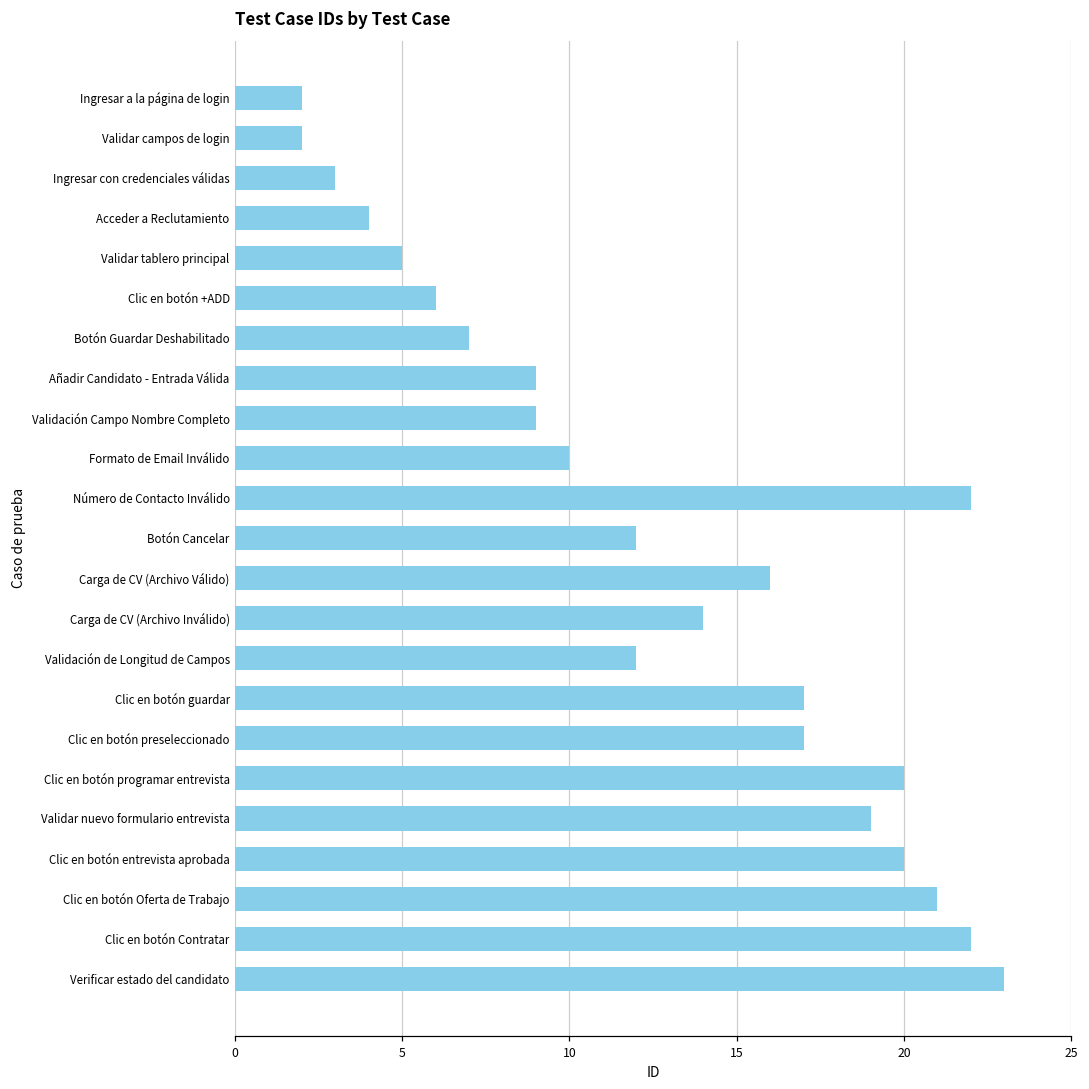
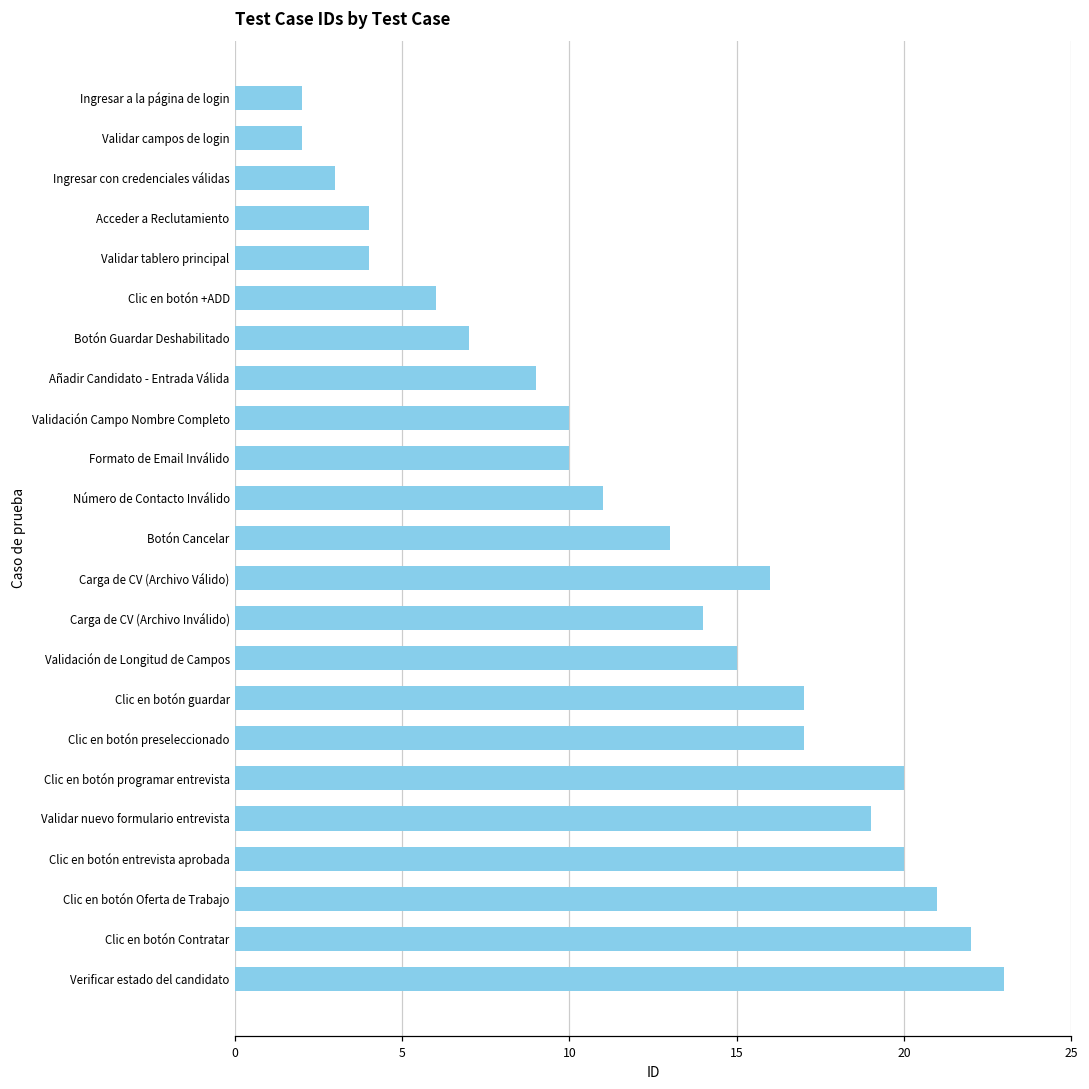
Validar tablero principal: 5 -> 4
Validación Campo Nombre Completo: 9 -> 10
Número de Contacto Inválido: 22 -> 11
Botón Cancelar: 12 -> 13
Validación de Longitud de Campos: 12 -> 15
